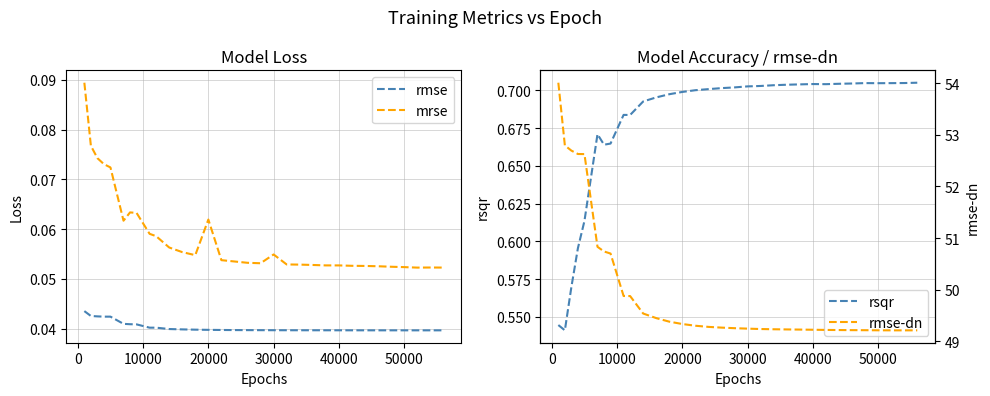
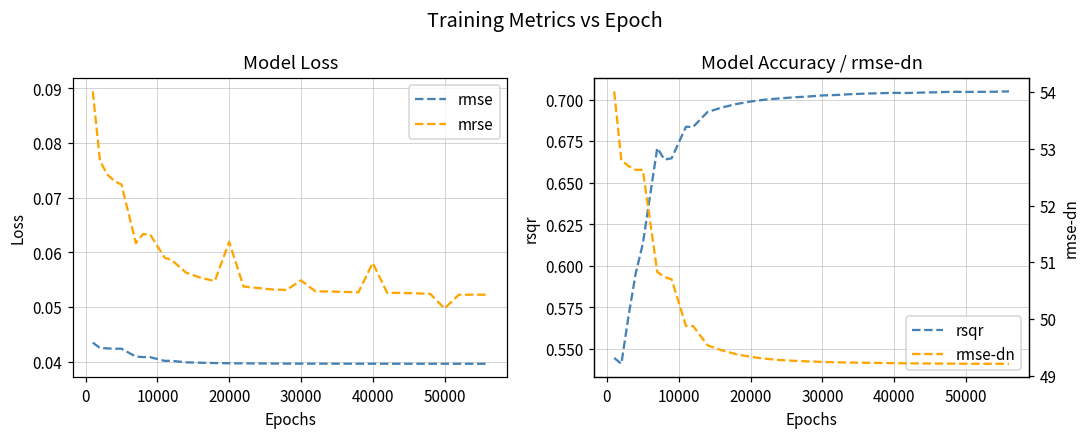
Model Loss, mrse, 40000: 0.053 -> 0.058
Model Loss, mrse, 50000: 0.052 -> 0.050
